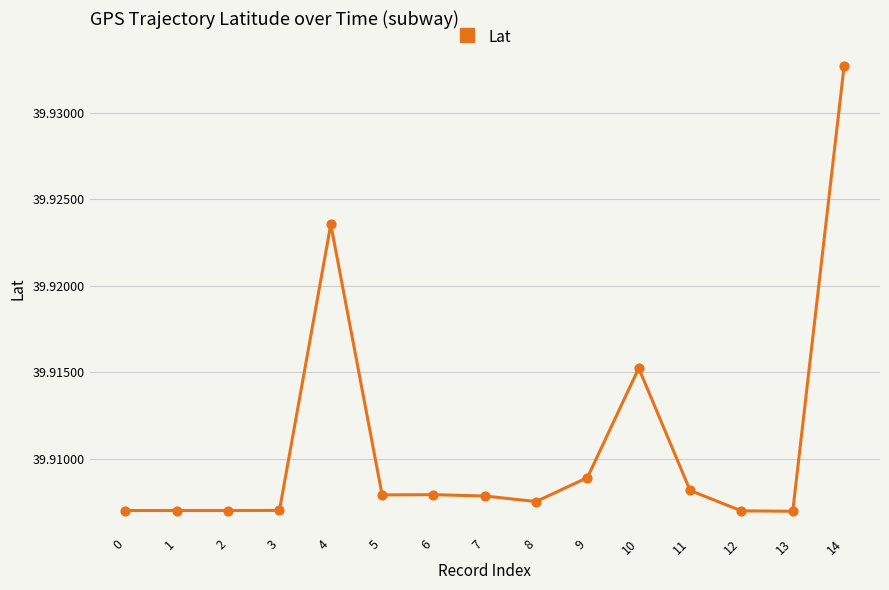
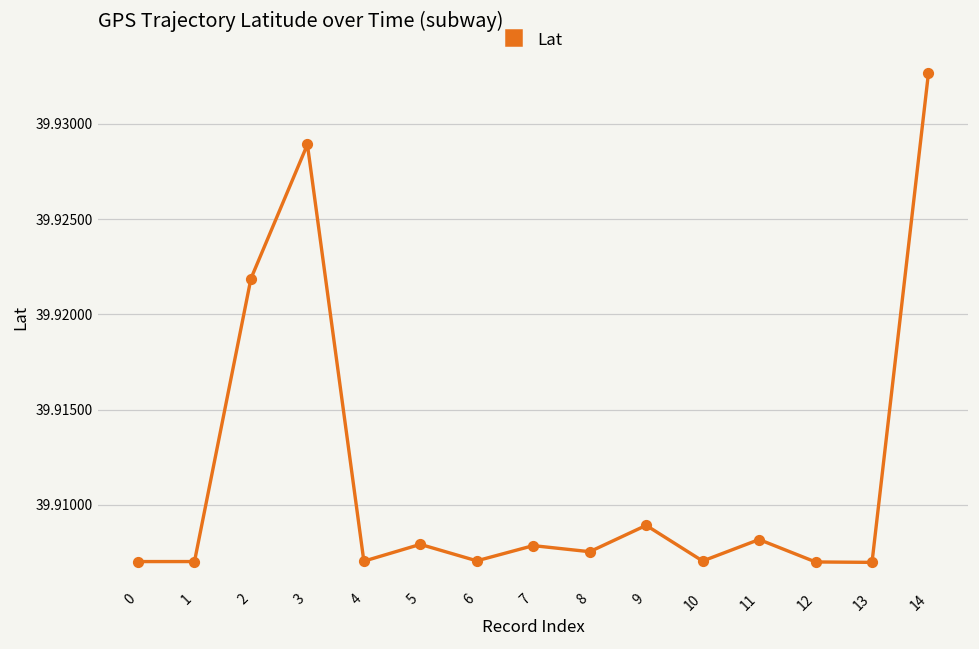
2: 39.9070 -> 39.9219
3: 39.9070 -> 39.9289
4: 39.9236 -> 39.9070
6: 39.9079 -> 39.9071
10: 39.9152 -> 39.9071
